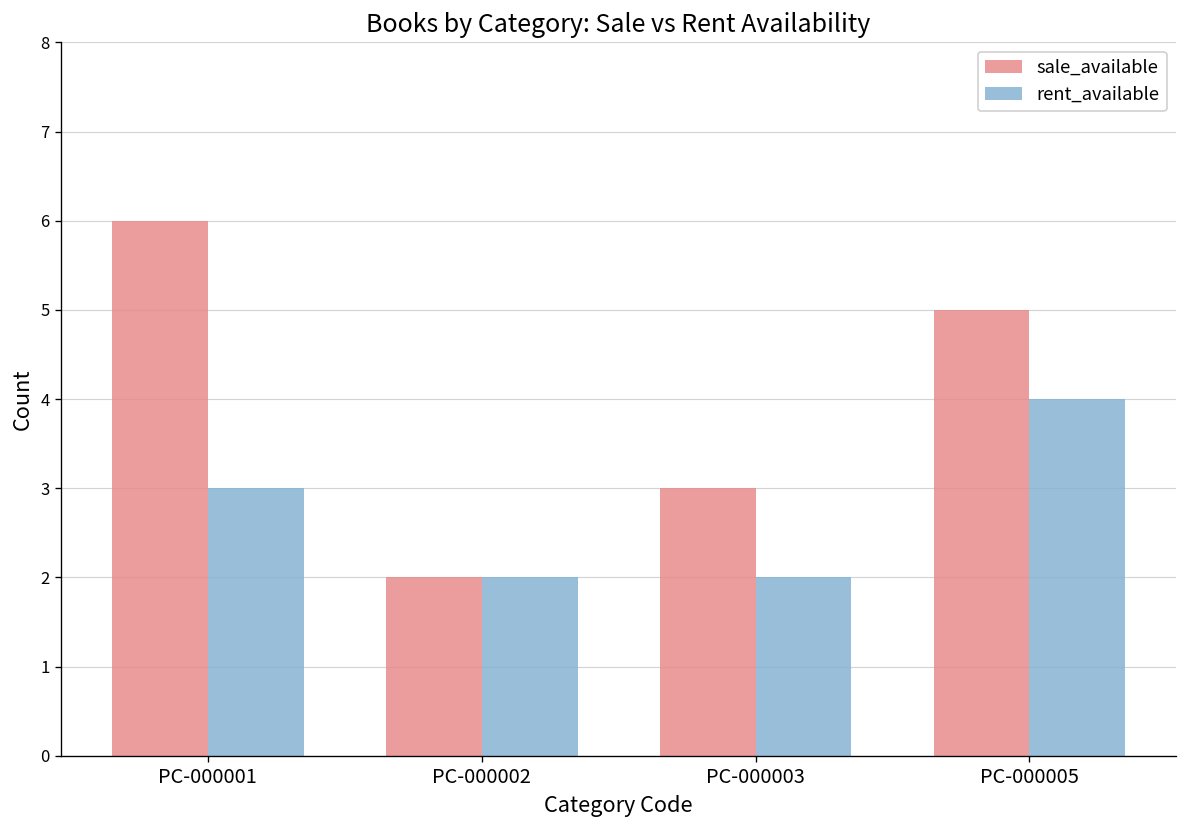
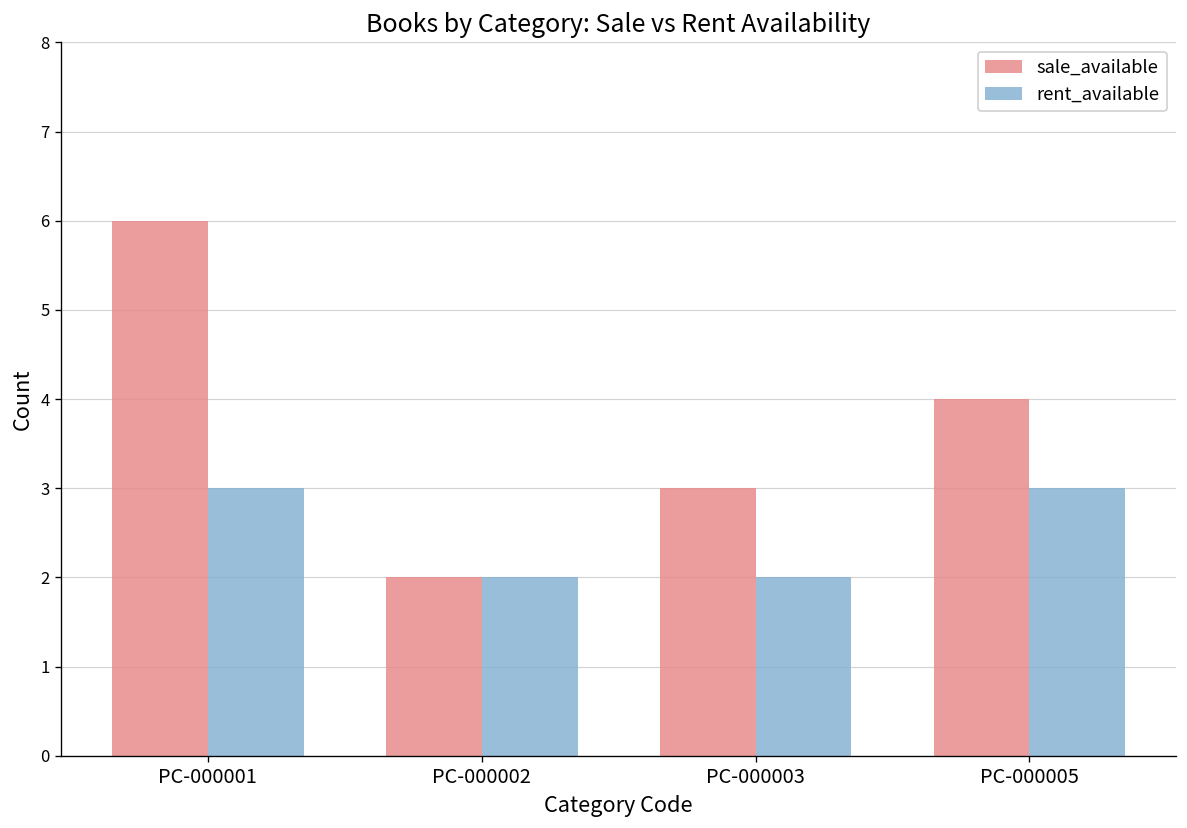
sale_available, PC-000005: 5 -> 4
rent_available, PC-000005: 4 -> 3
